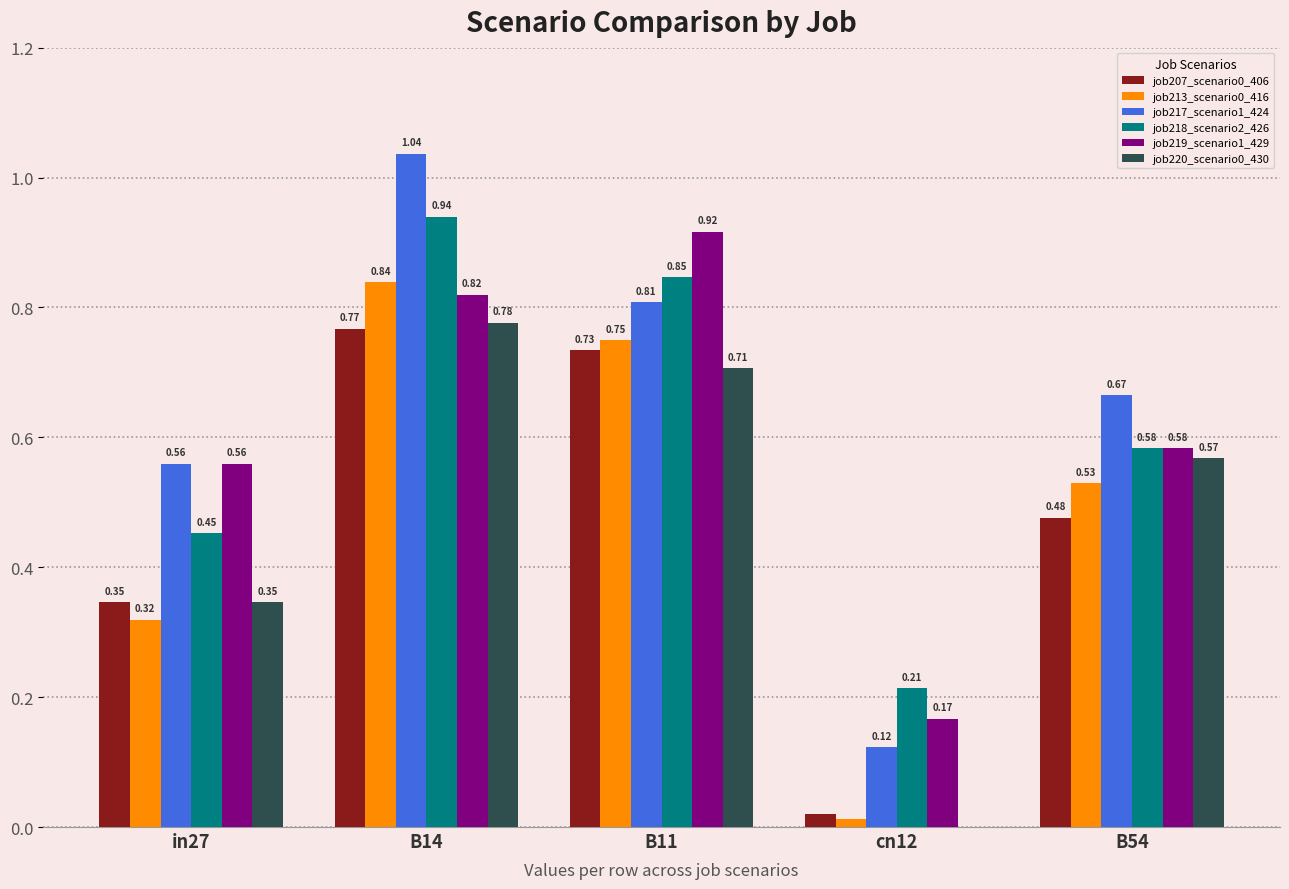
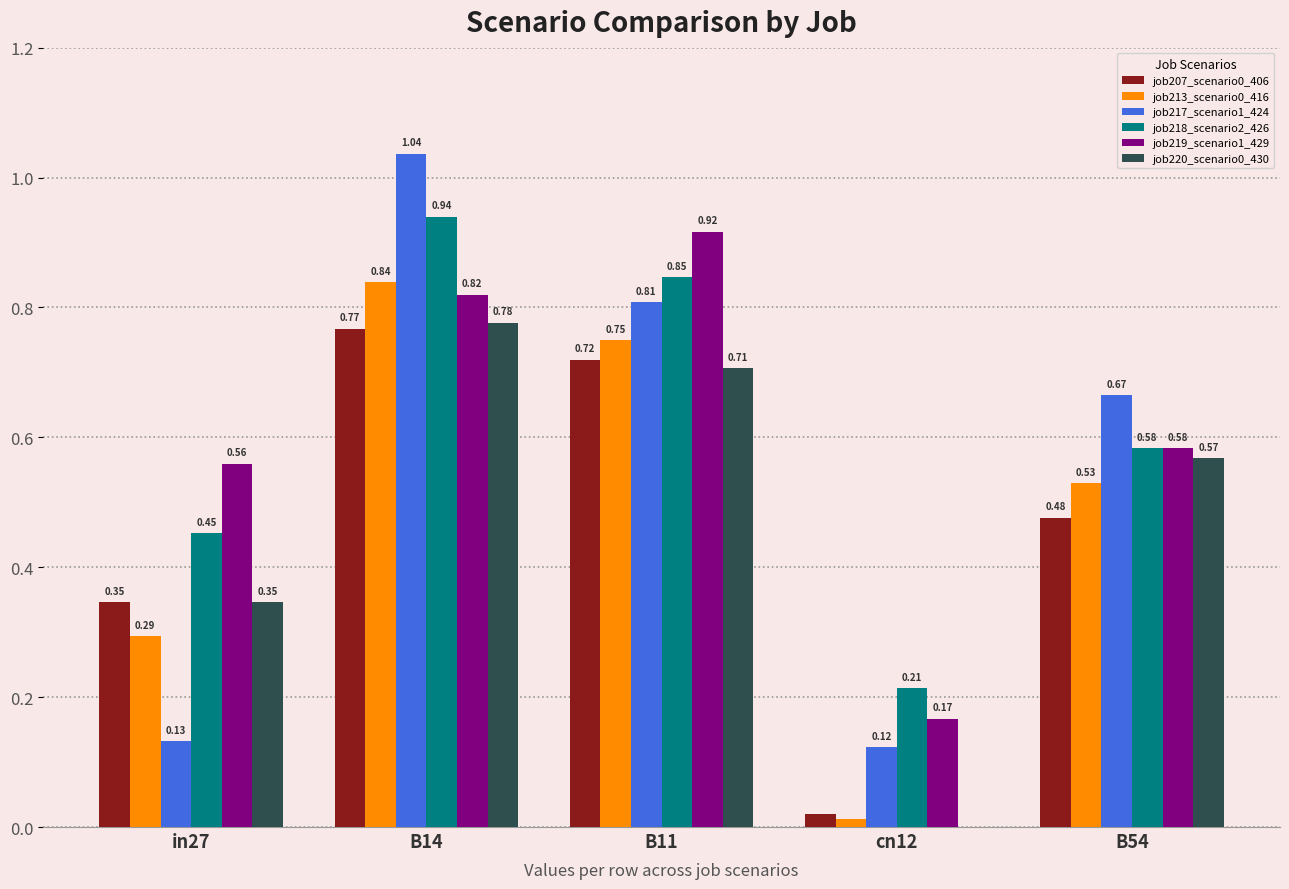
job213_scenario0_416, in27: 0.32 -> 0.29
job217_scenario1_424, in27: 0.56 -> 0.13
job207_scenario0_406, B11: 0.73 -> 0.72
